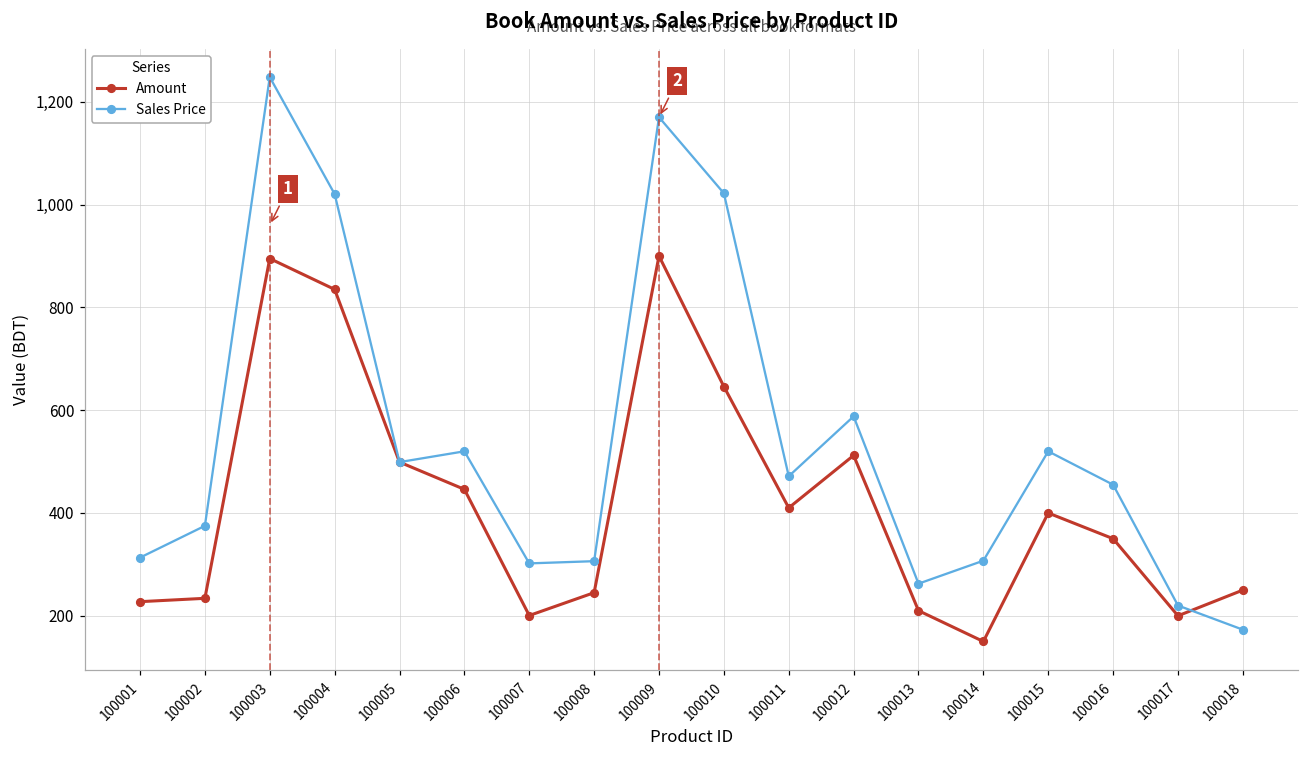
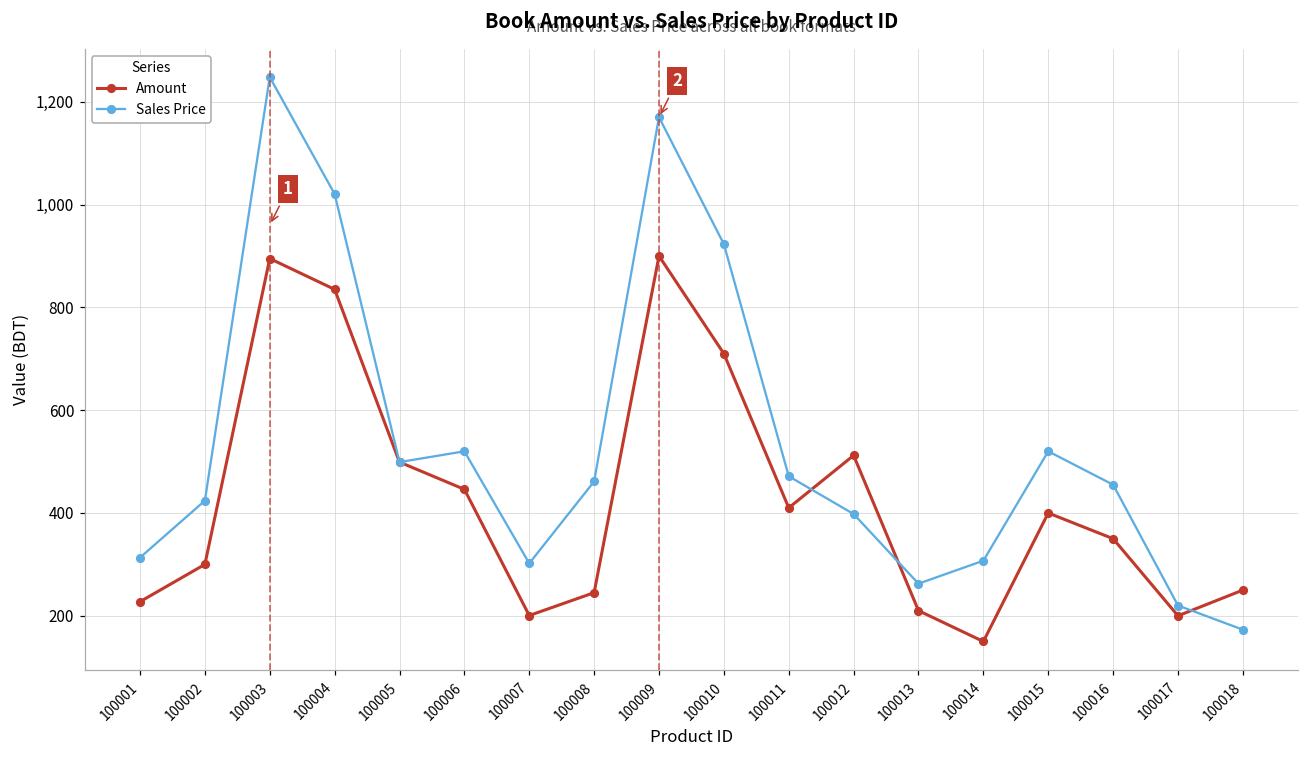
Amount, 100002: 230 -> 300
Sales Price, 100002: 380 -> 420
Sales Price, 100008: 310 -> 460
Amount, 100010: 650 -> 710
Sales Price, 100010: 1,020 -> 920
Sales Price, 100012: 590 -> 400
